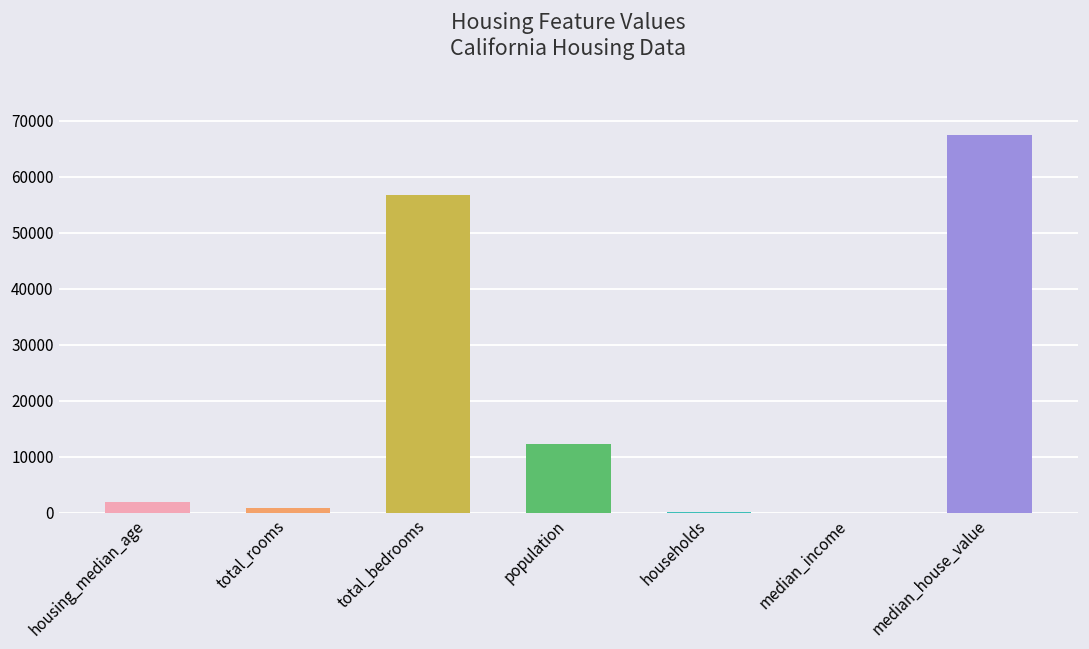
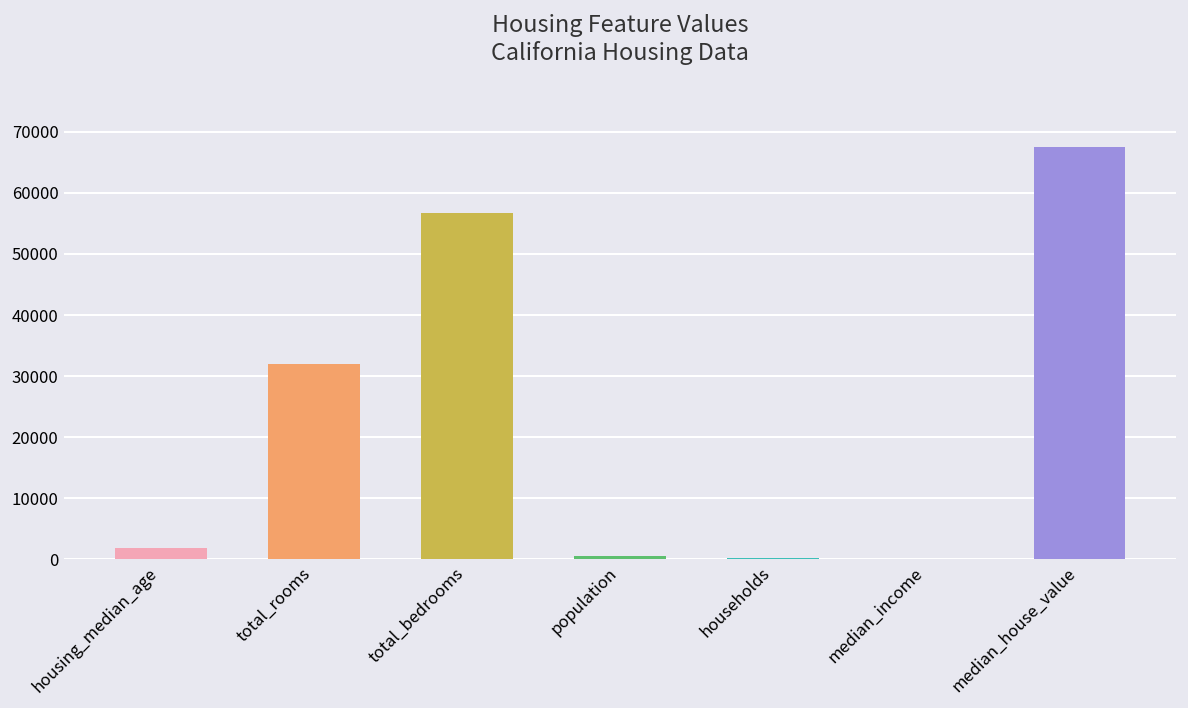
total_rooms: 1000 -> 32000
population: 12000 -> 1000
